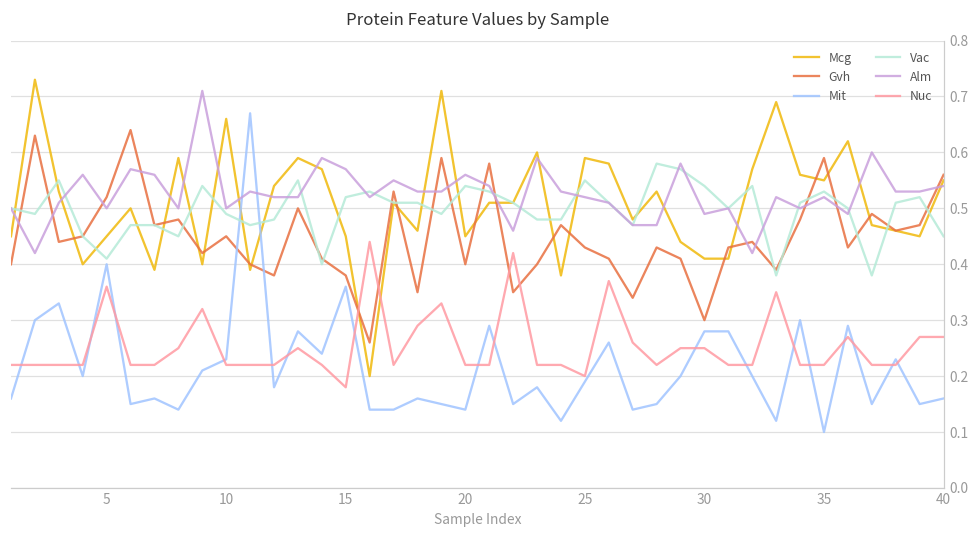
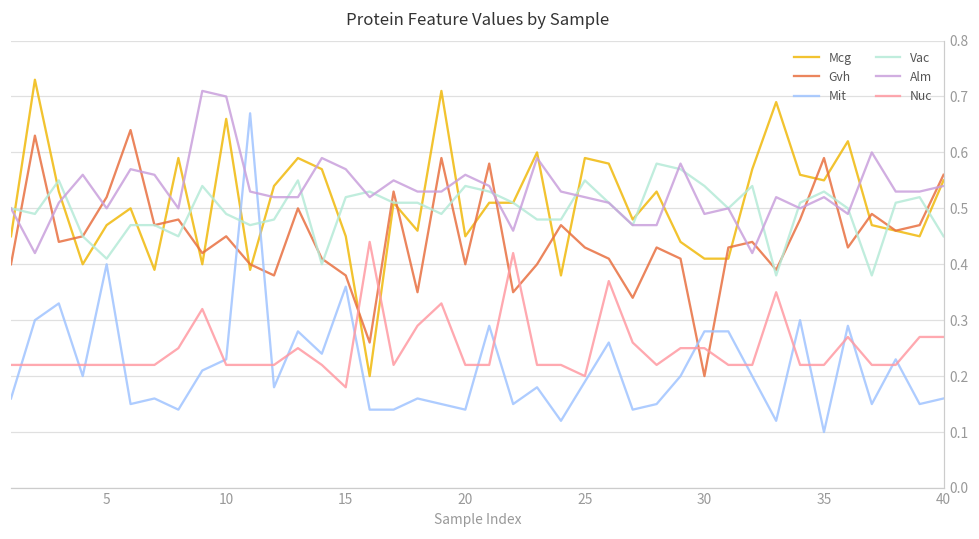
Mcg, 5: 0.45 -> 0.47
Nuc, 5: 0.36 -> 0.22
Alm, 10: 0.5 -> 0.7
Gvh, 30: 0.3 -> 0.2
